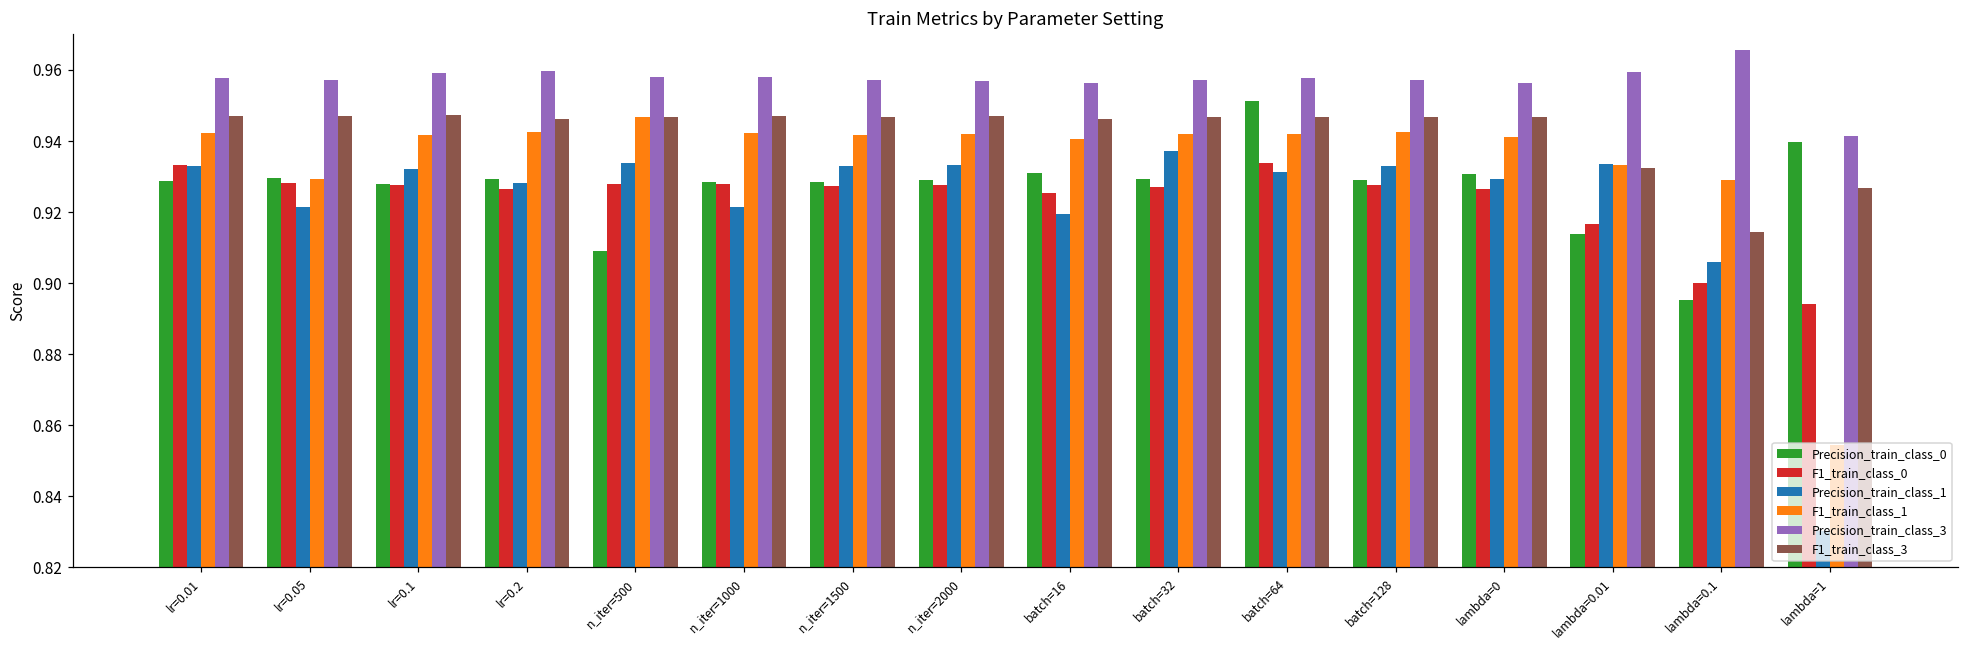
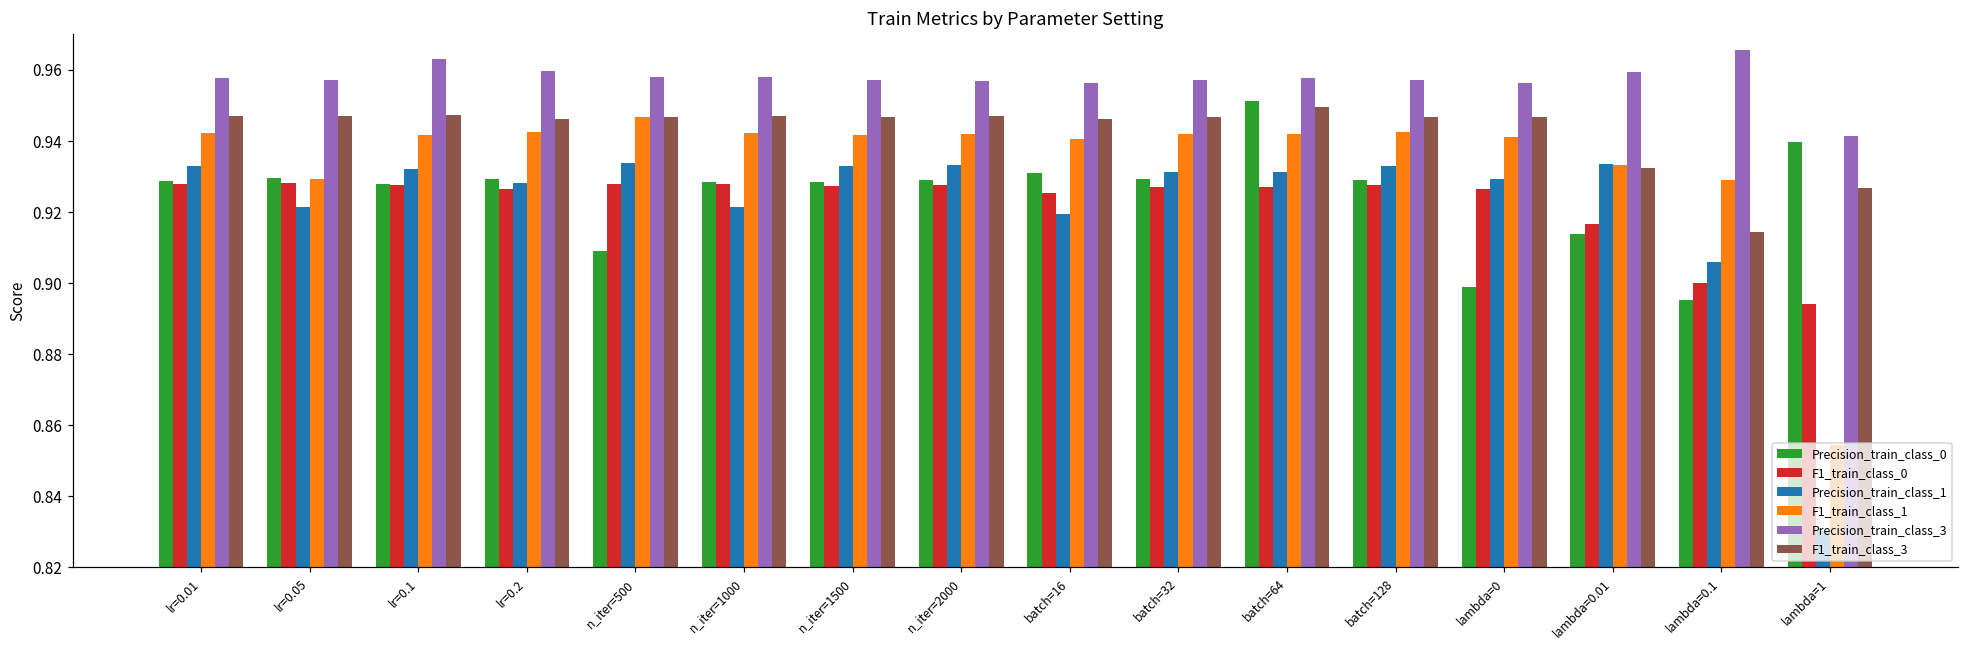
F1_train_class_0, lr=0.01: 0.933 -> 0.928
Precision_train_class_3, lr=0.1: 0.959 -> 0.963
Precision_train_class_1, batch=32: 0.937 -> 0.931
F1_train_class_0, batch=64: 0.934 -> 0.927
F1_train_class_3, batch=64: 0.947 -> 0.949
Precision_train_class_0, lambda=0: 0.931 -> 0.899
